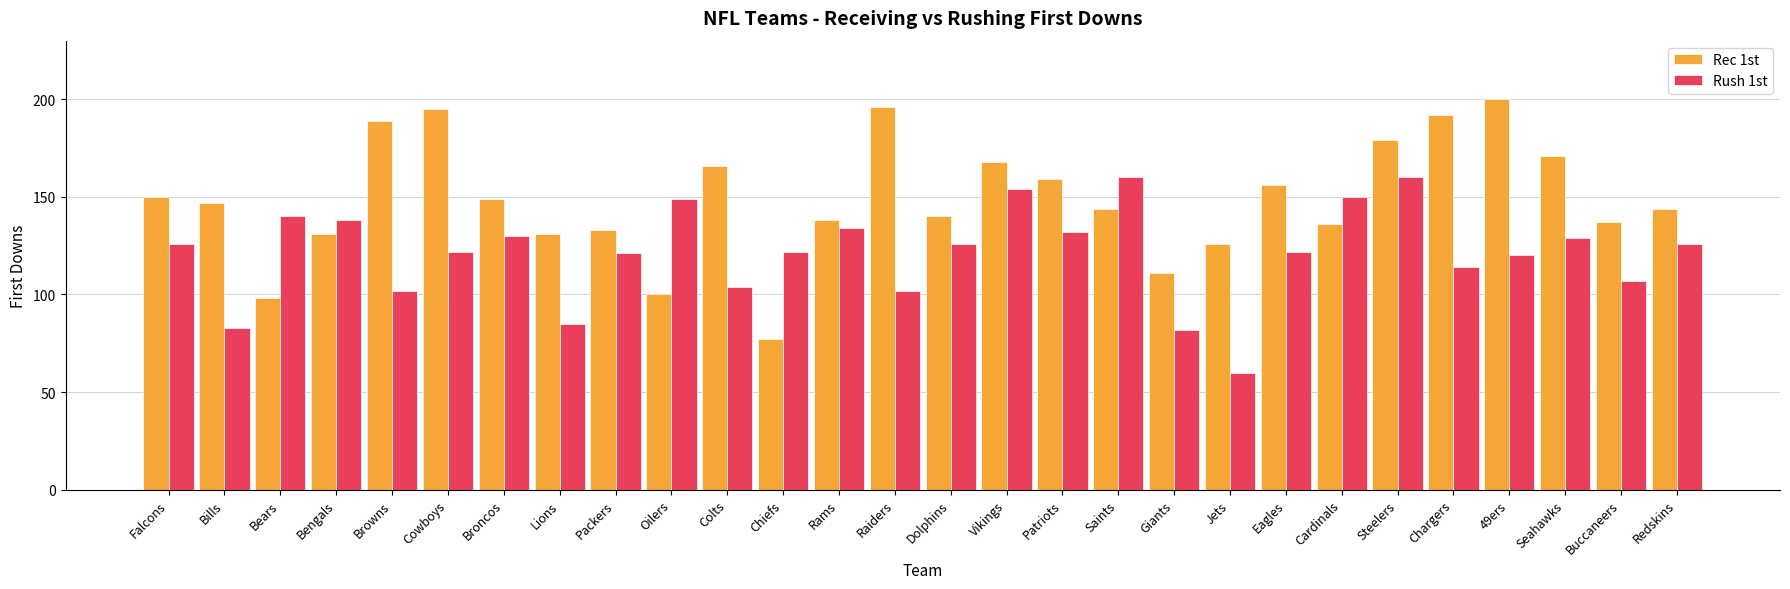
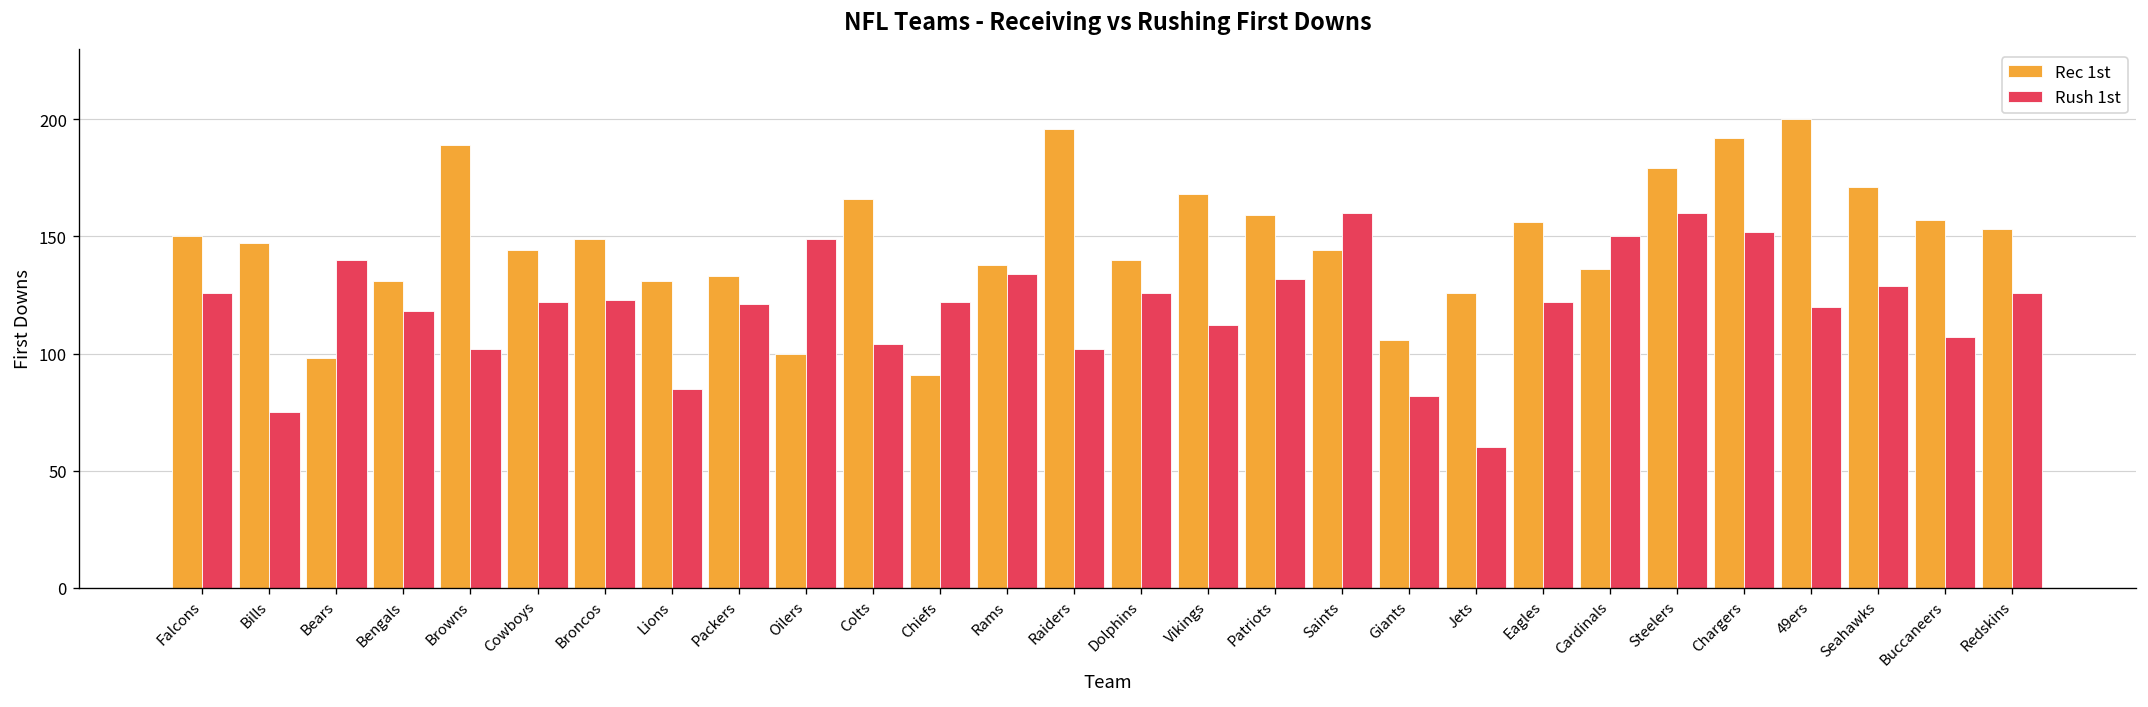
Rush 1st, Bills: 83 -> 75
Rush 1st, Bengals: 138 -> 118
Rec 1st, Cowboys: 195 -> 144
Rush 1st, Broncos: 130 -> 123
Rec 1st, Chiefs: 77 -> 91
Rush 1st, Vikings: 154 -> 112
Rec 1st, Giants: 111 -> 106
Rush 1st, Chargers: 114 -> 152
Rec 1st, Buccaneers: 137 -> 157
Rec 1st, Redskins: 144 -> 153
